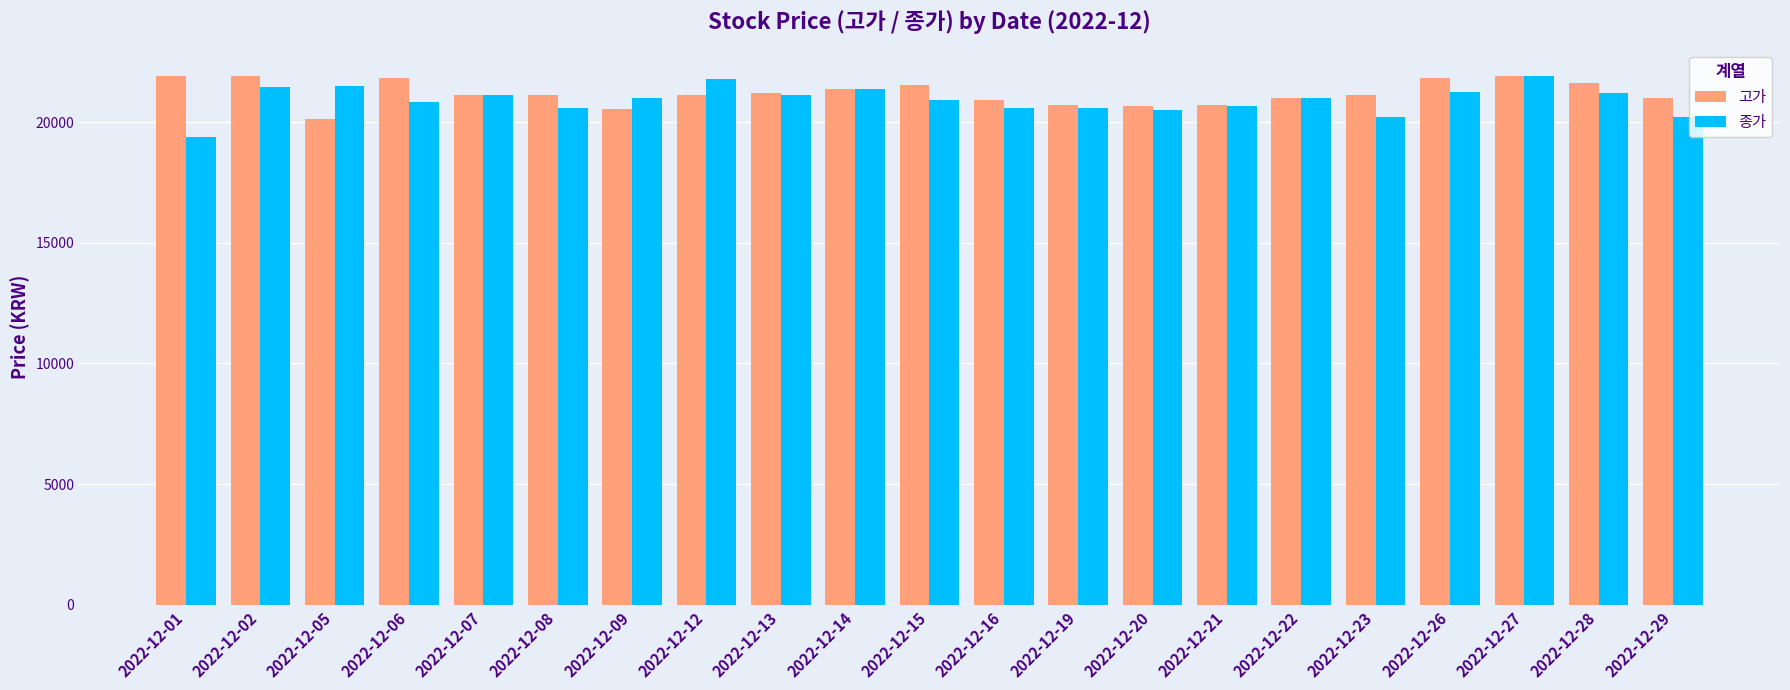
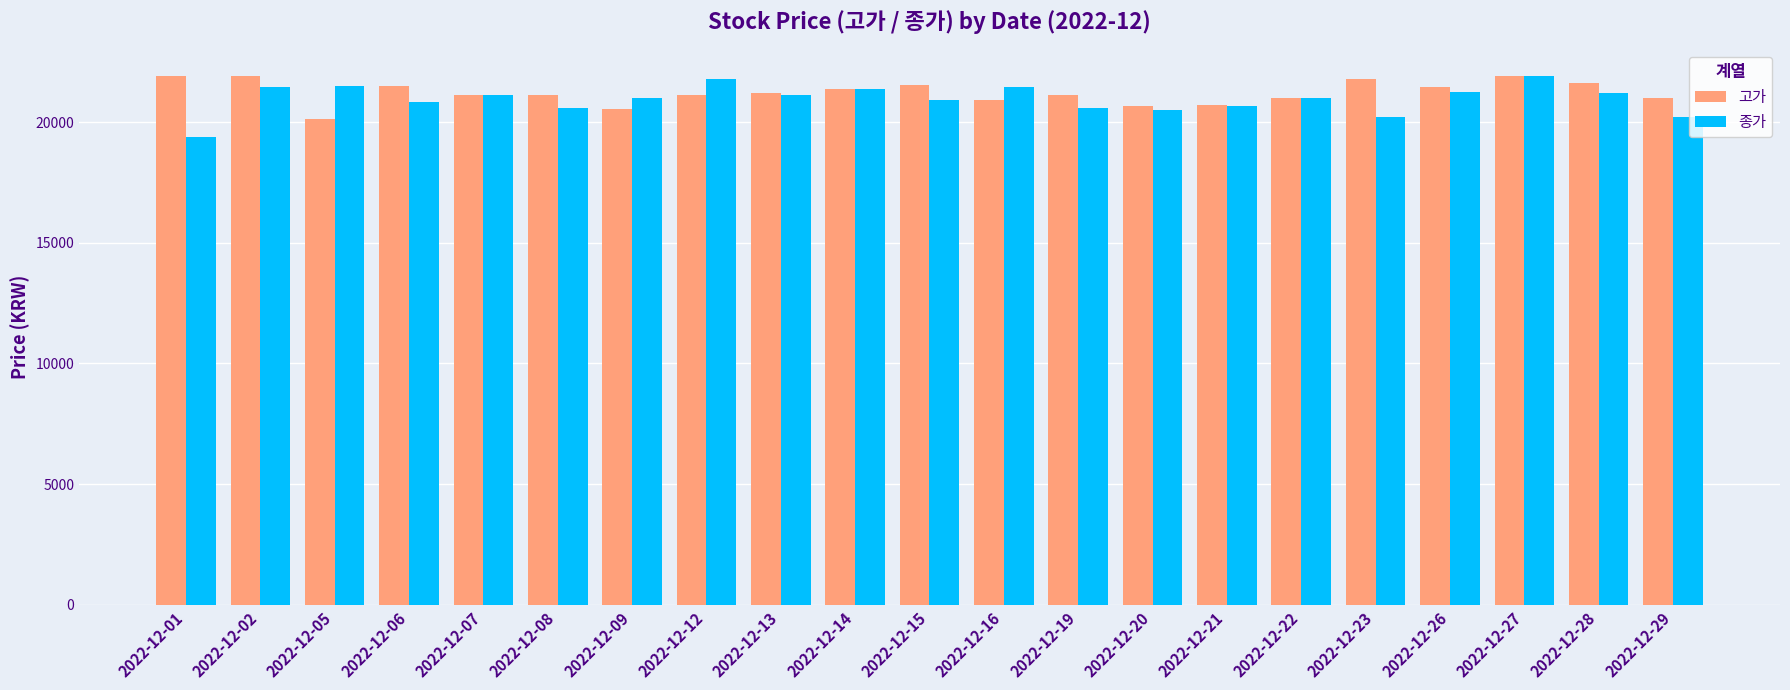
고가, 2022-12-06: 21800 -> 21500
종가, 2022-12-16: 20600 -> 21400
고가, 2022-12-19: 20700 -> 21100
고가, 2022-12-23: 21100 -> 21800
고가, 2022-12-26: 21800 -> 21500
